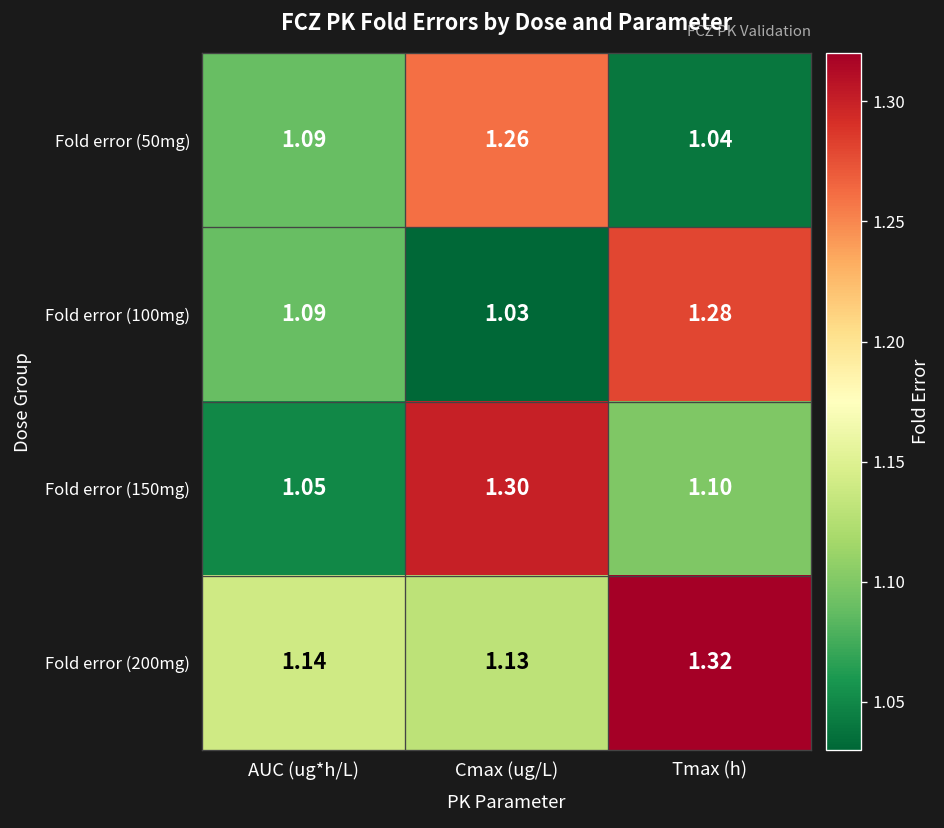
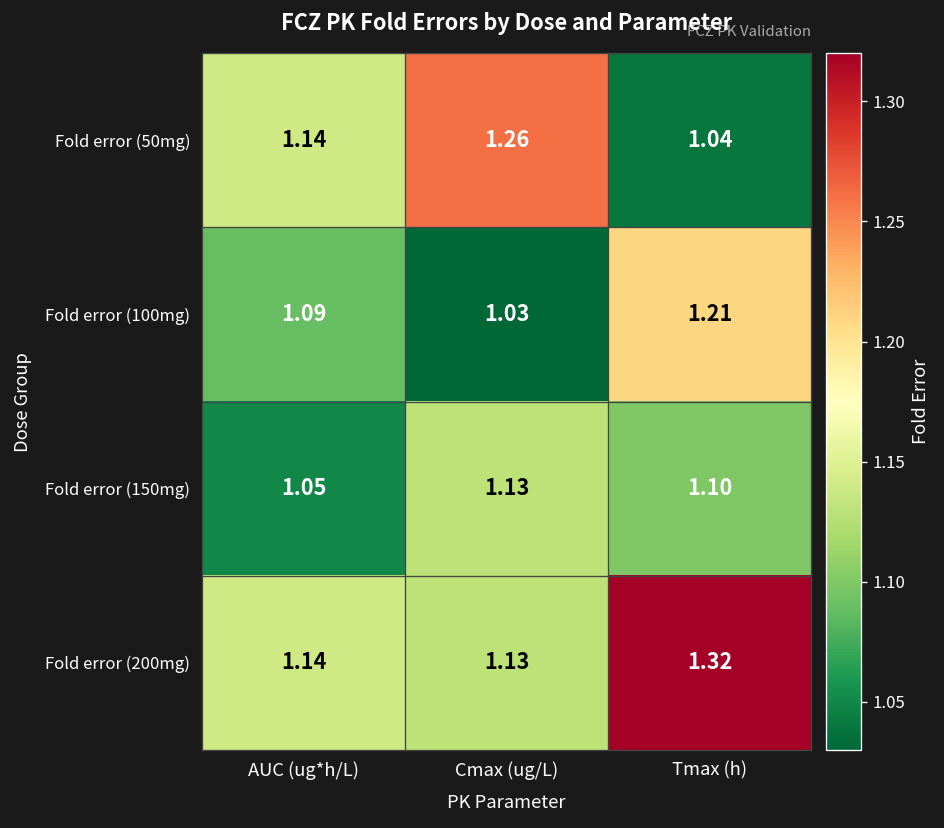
Fold error (50mg), AUC (ug*h/L): 1.09 -> 1.14
Fold error (100mg), Tmax (h): 1.28 -> 1.21
Fold error (150mg), Cmax (ug/L): 1.30 -> 1.13
